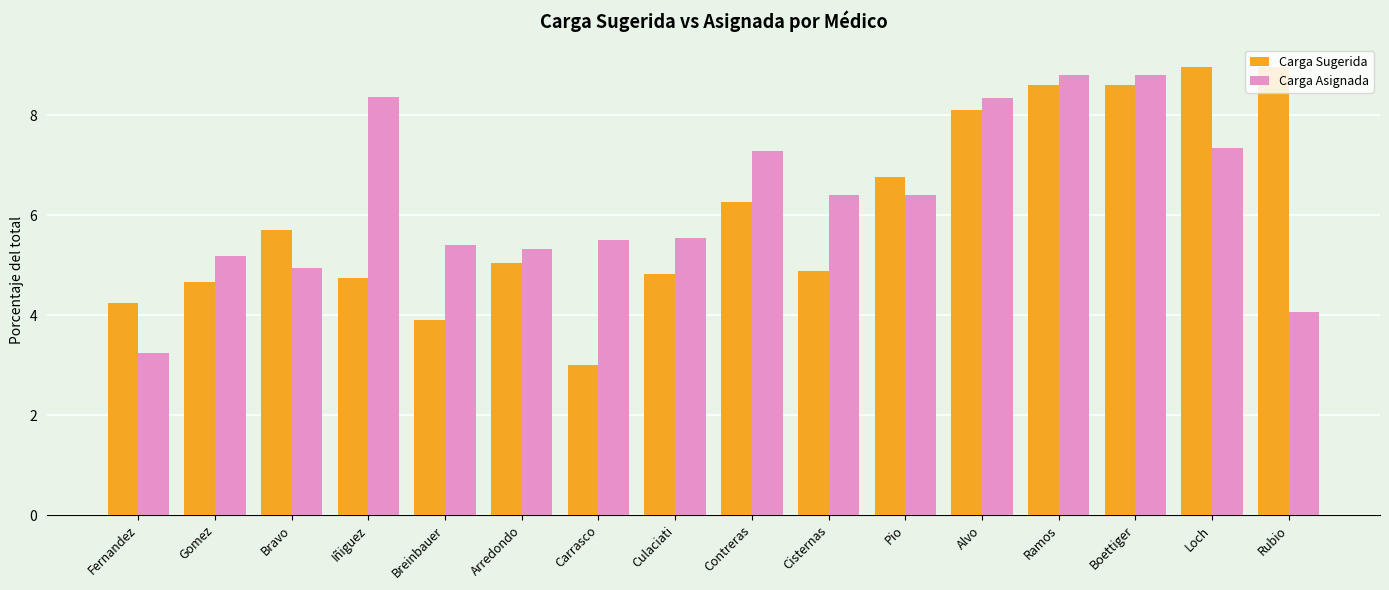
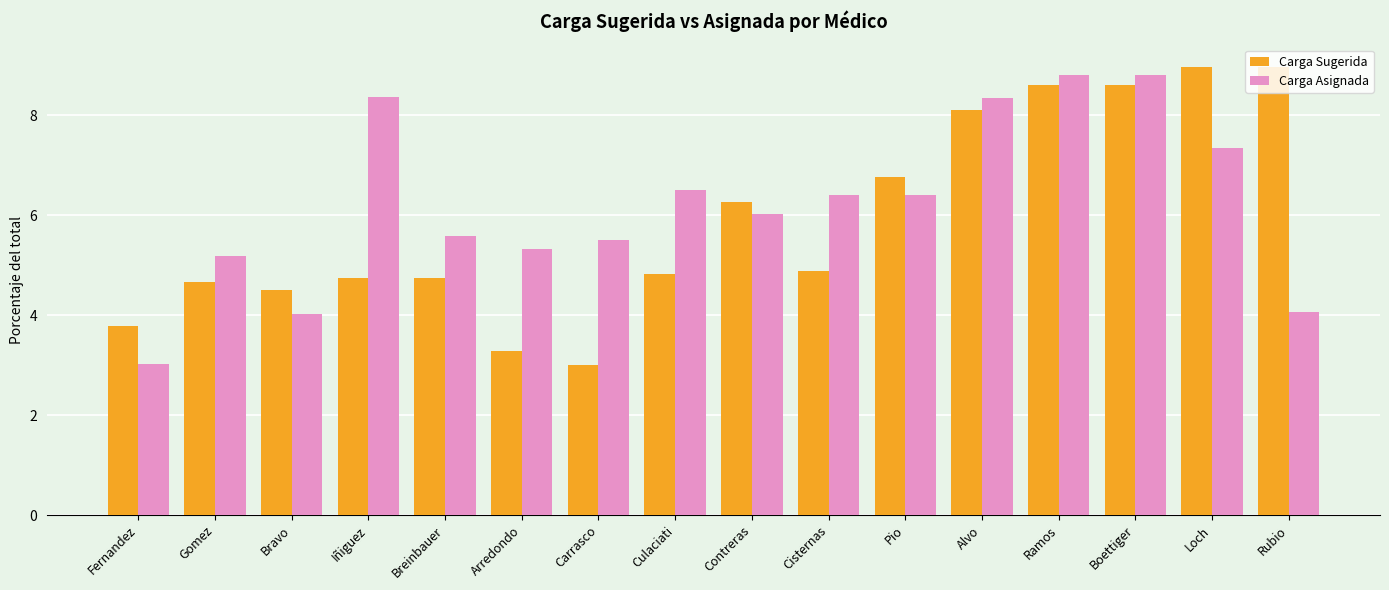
Carga Sugerida, Fernandez: 4.2 -> 3.8
Carga Asignada, Fernandez: 3.2 -> 3.0
Carga Sugerida, Bravo: 5.7 -> 4.5
Carga Asignada, Bravo: 5.0 -> 4.0
Carga Sugerida, Breinbauer: 3.9 -> 4.8
Carga Asignada, Breinbauer: 5.4 -> 5.6
Carga Sugerida, Arredondo: 5.0 -> 3.3
Carga Asignada, Culaciati: 5.6 -> 6.5
Carga Asignada, Contreras: 7.3 -> 6.0
